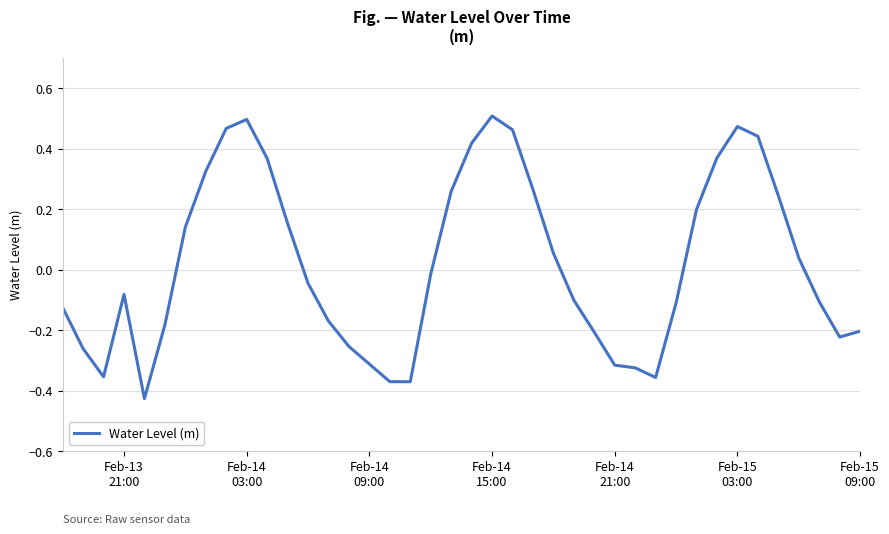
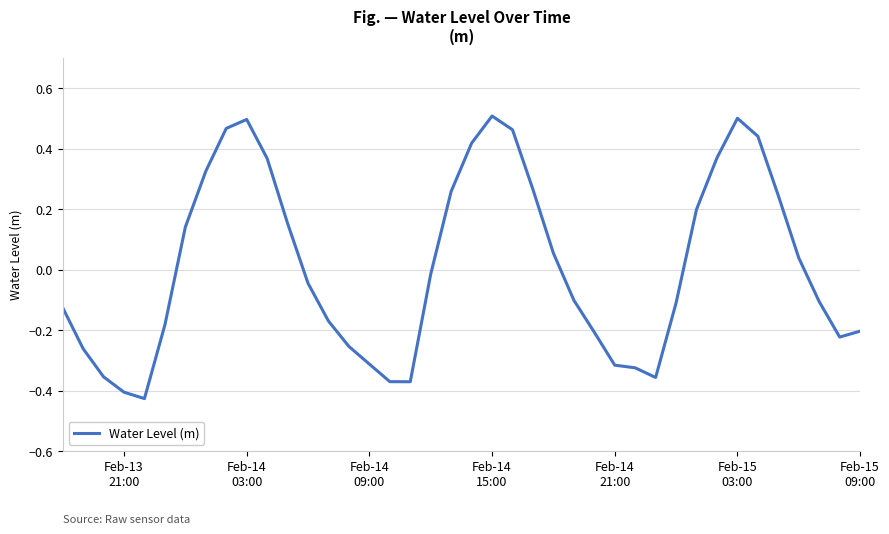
Feb-13 21:00: -0.08 -> -0.41
Feb-15 03:00: 0.47 -> 0.50
